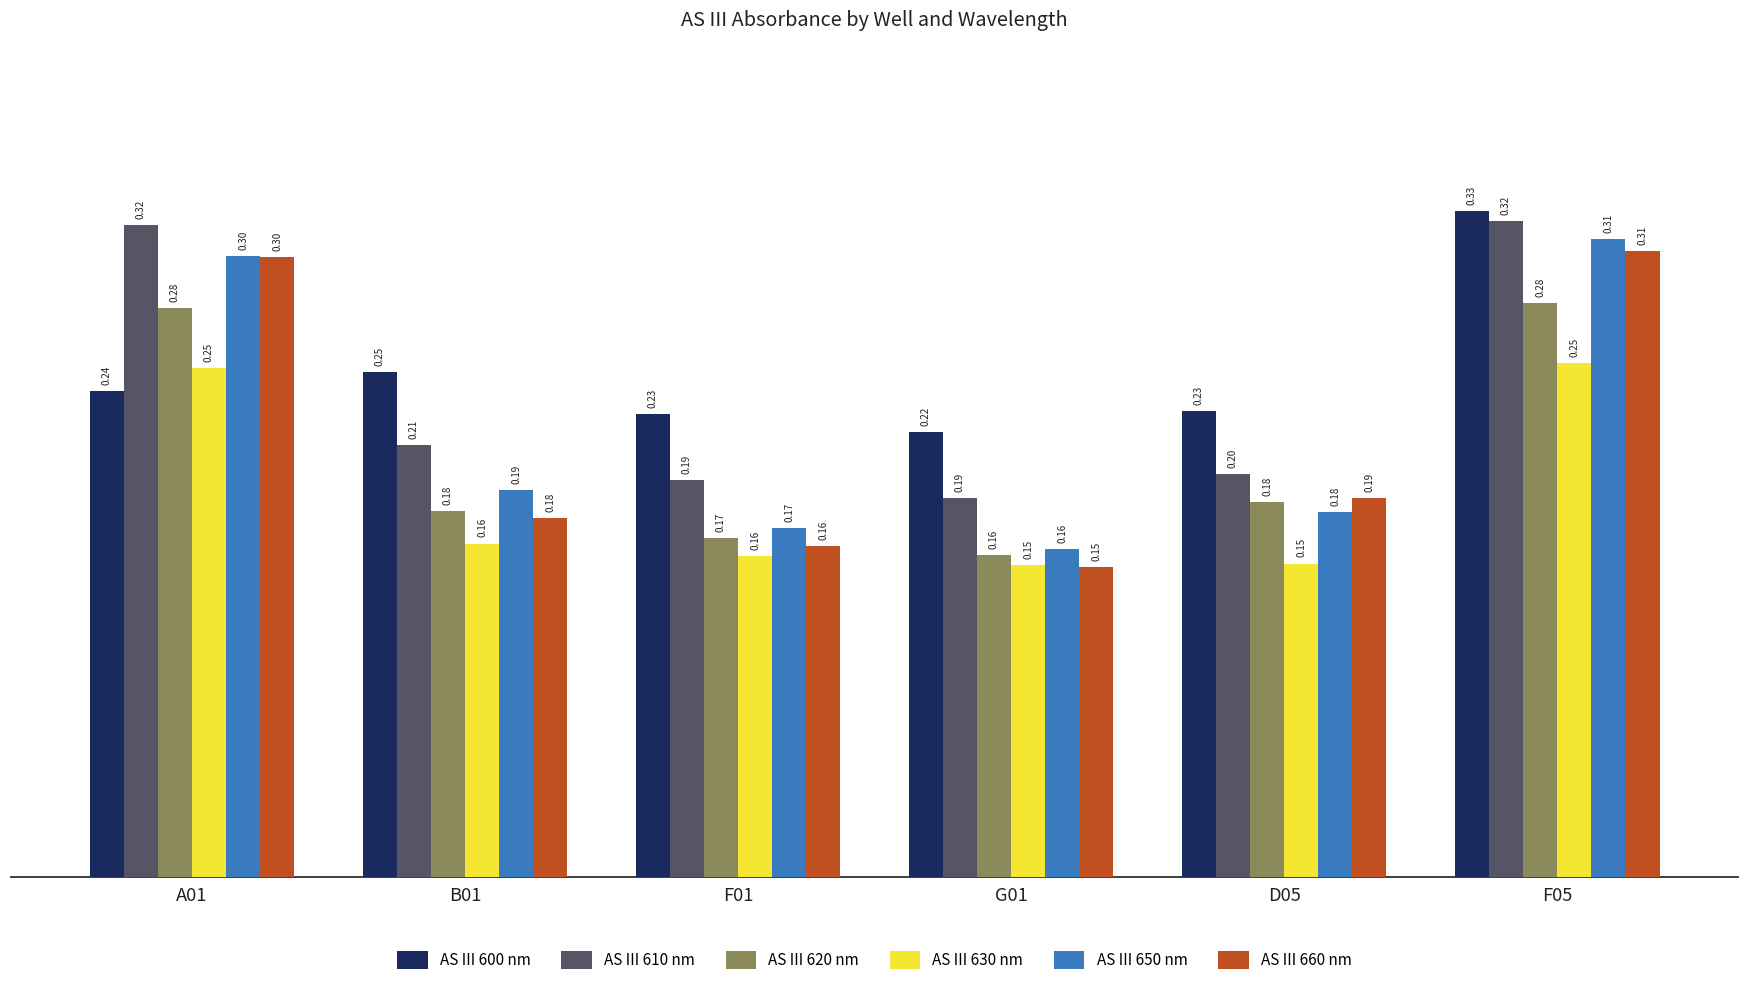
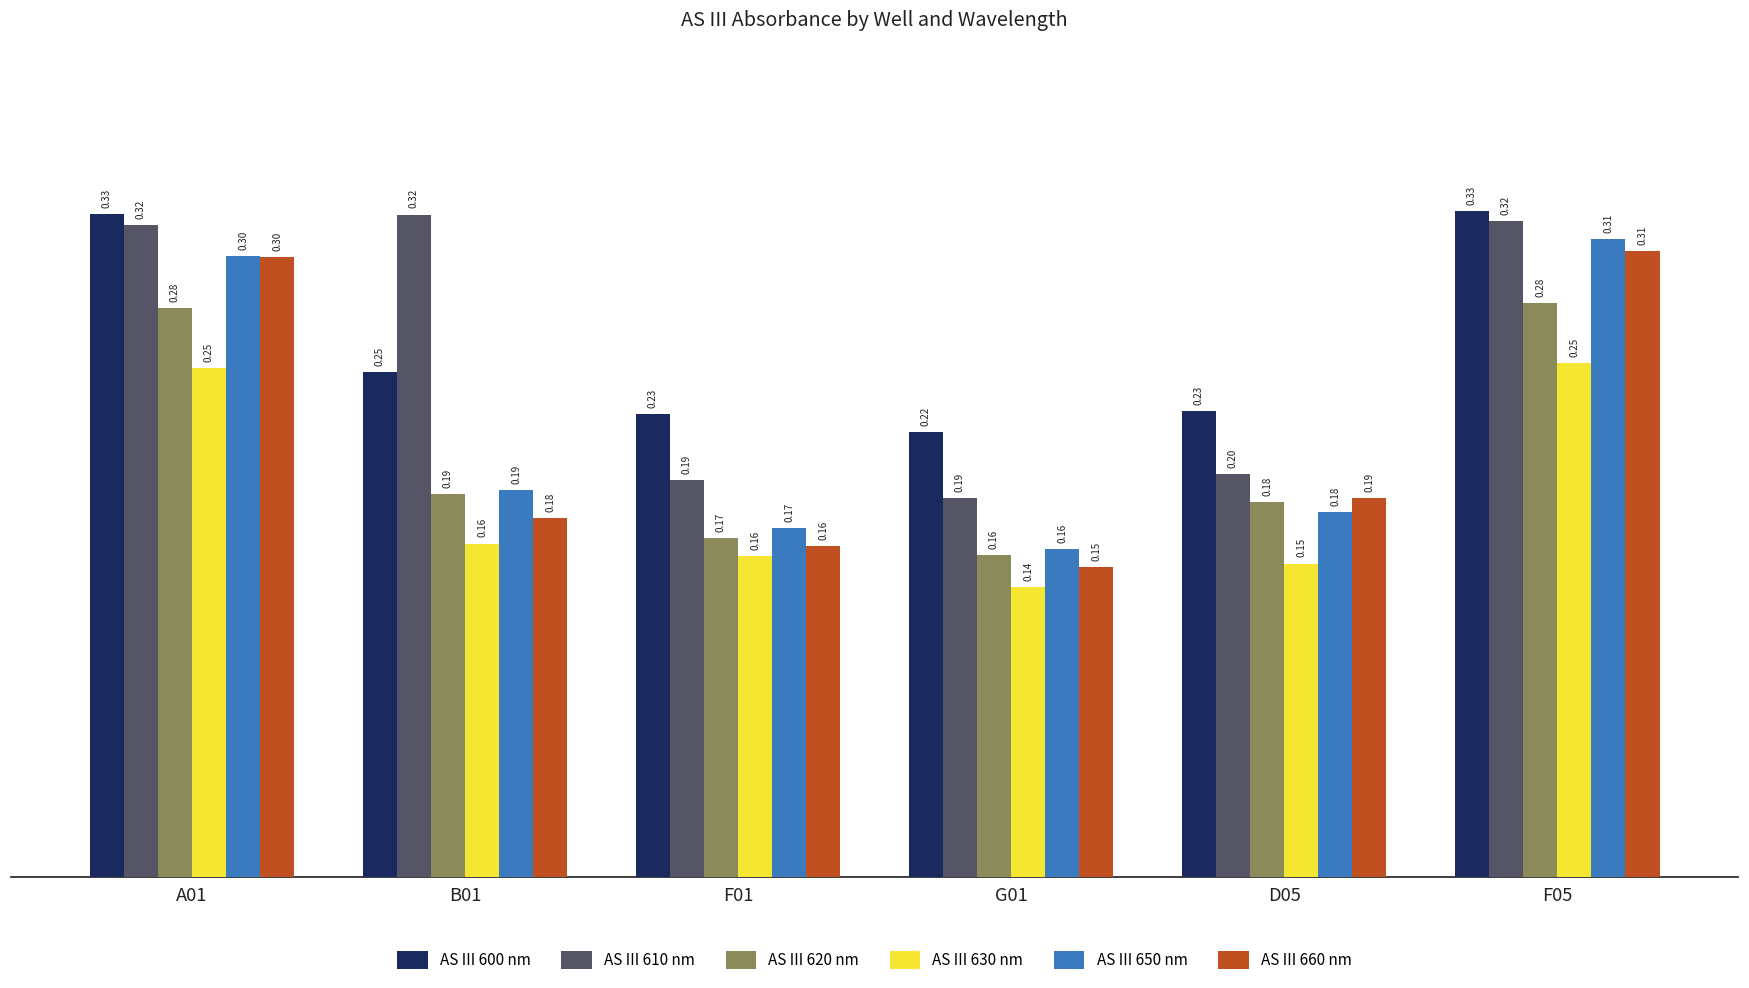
AS III 600 nm, A01: 0.24 -> 0.33
AS III 610 nm, B01: 0.21 -> 0.32
AS III 620 nm, B01: 0.18 -> 0.19
AS III 630 nm, G01: 0.15 -> 0.14
